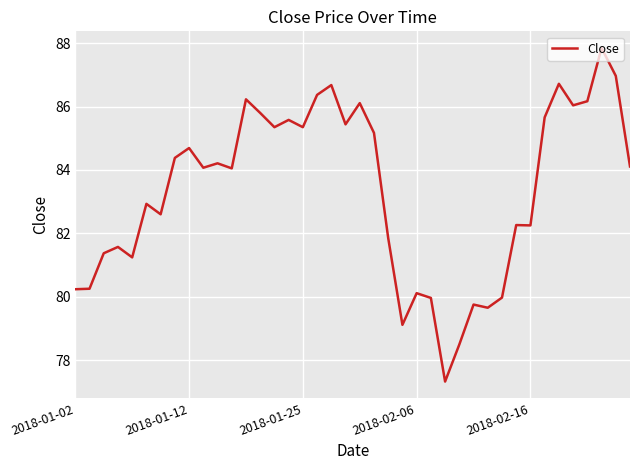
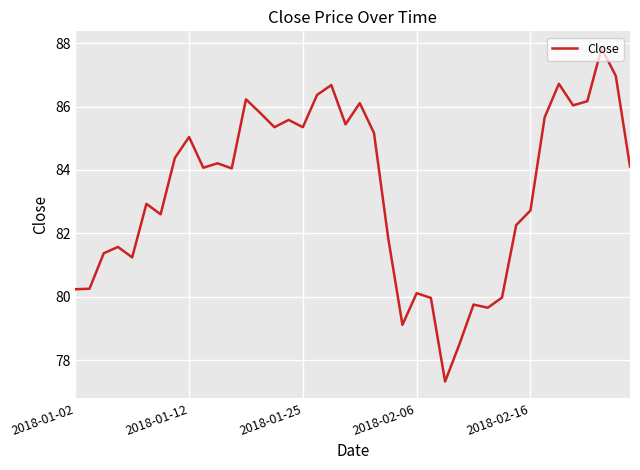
2018-01-12: 84.7 -> 85.0
2018-02-16: 82.2 -> 82.7
